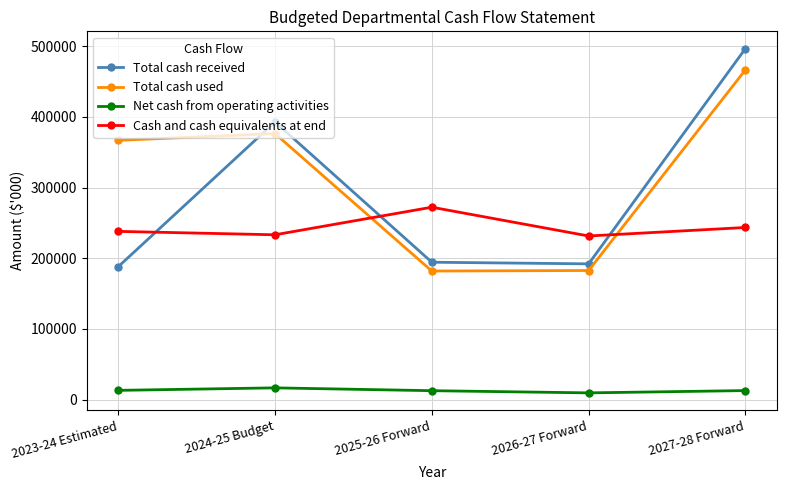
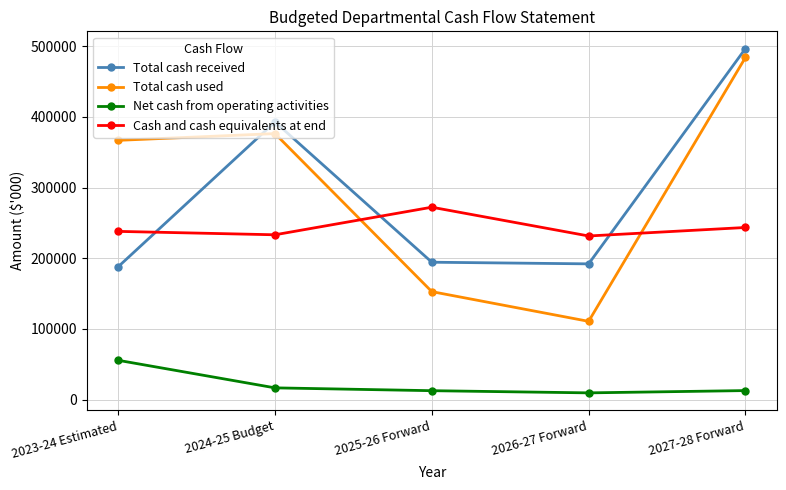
Net cash from operating activities, 2023-24 Estimated: 10000 -> 60000
Total cash used, 2025-26 Forward: 180000 -> 150000
Total cash used, 2026-27 Forward: 180000 -> 110000
Total cash used, 2027-28 Forward: 470000 -> 480000
